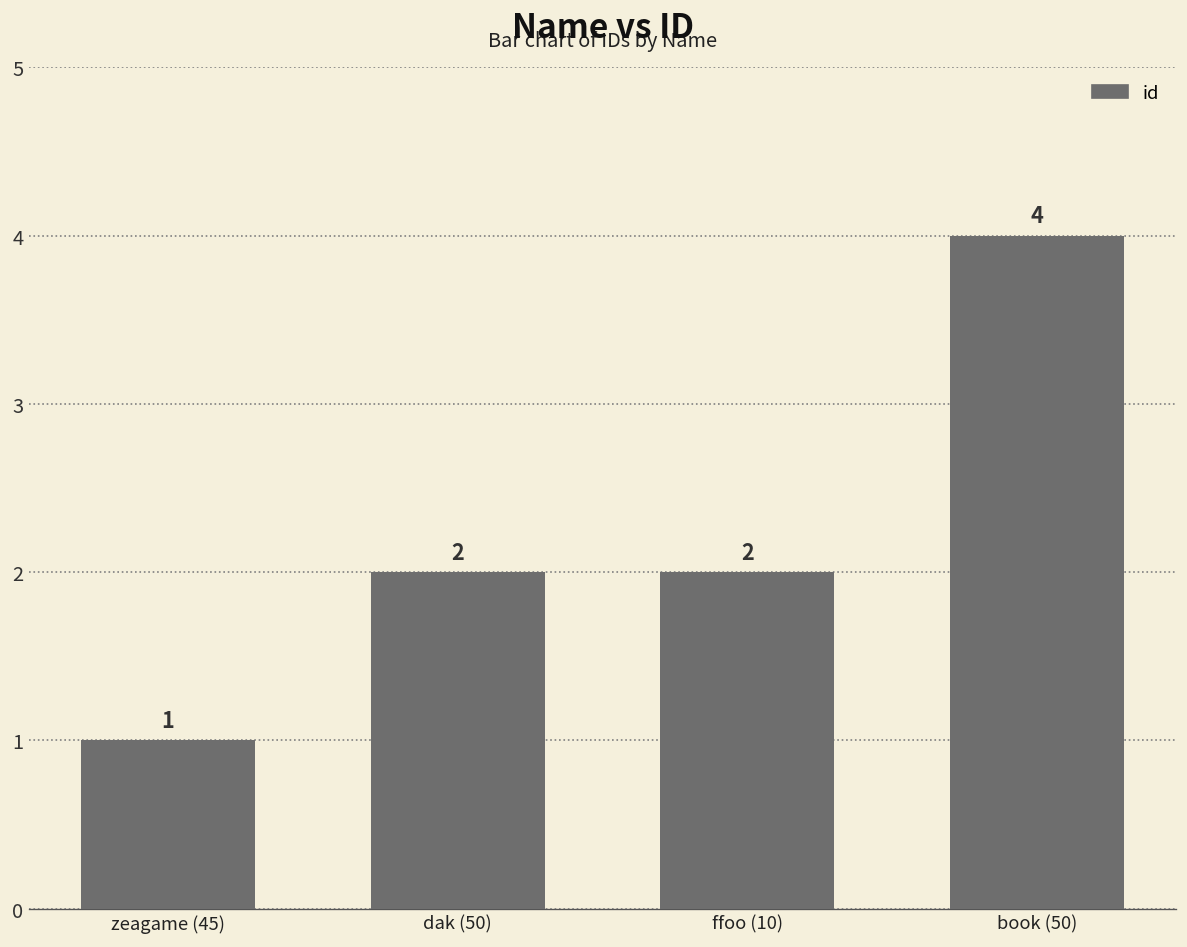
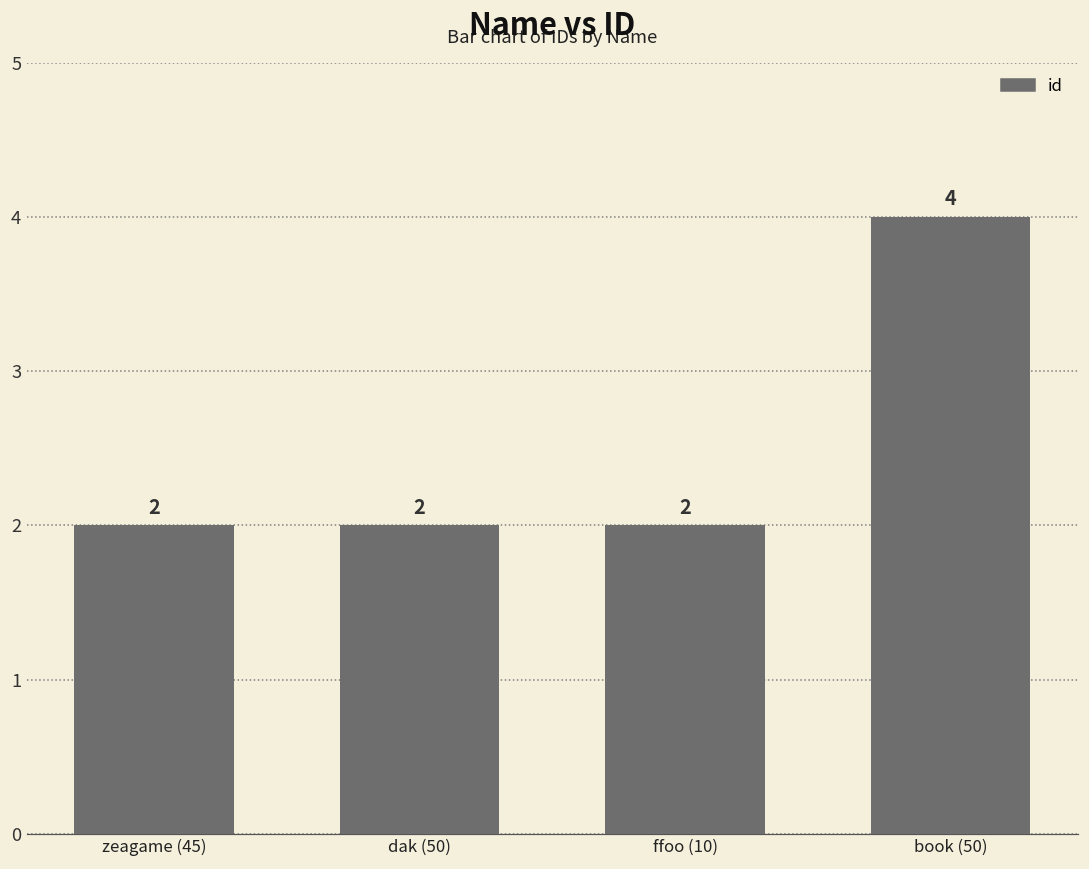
zeagame (45): 1 -> 2
